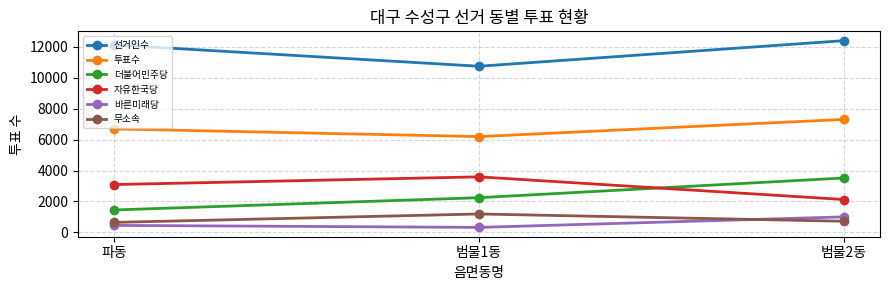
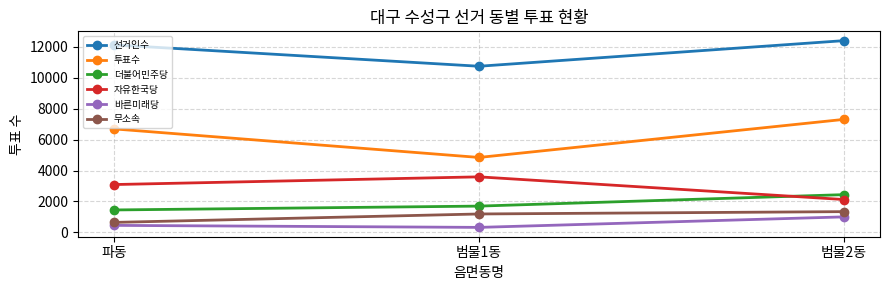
투표수, 범물1동: 6200 -> 4800
더불어민주당, 범물1동: 2200 -> 1700
더불어민주당, 범물2동: 3500 -> 2400
무소속, 범물2동: 700 -> 1300
